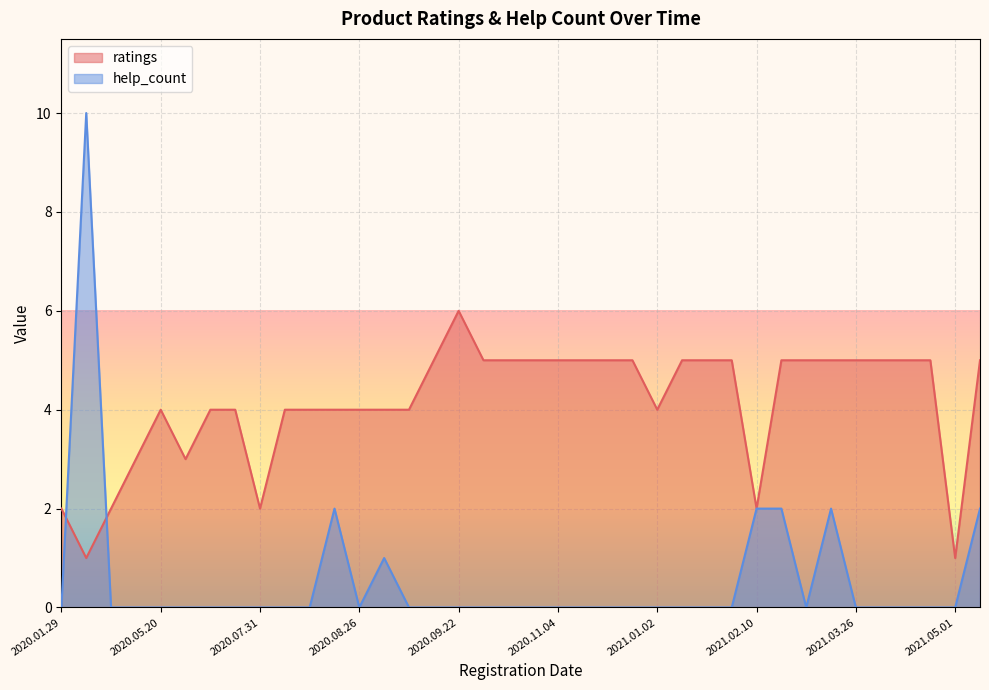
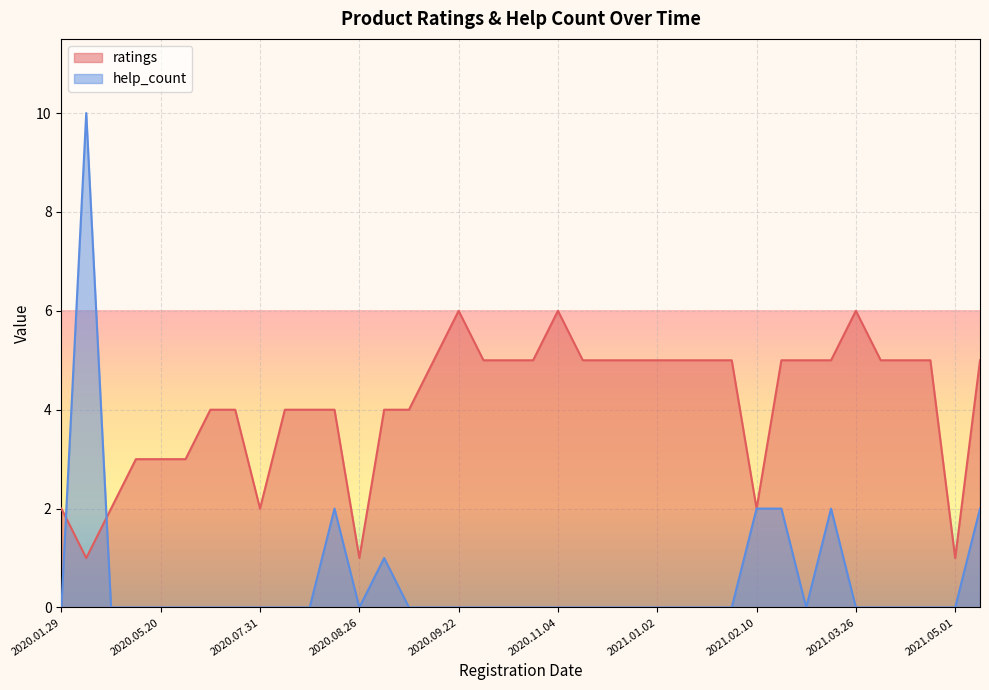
ratings, 2020.05.20: 4 -> 3
ratings, 2020.08.26: 4 -> 1
ratings, 2020.11.04: 5 -> 6
ratings, 2021.01.02: 4 -> 5
ratings, 2021.03.26: 5 -> 6
